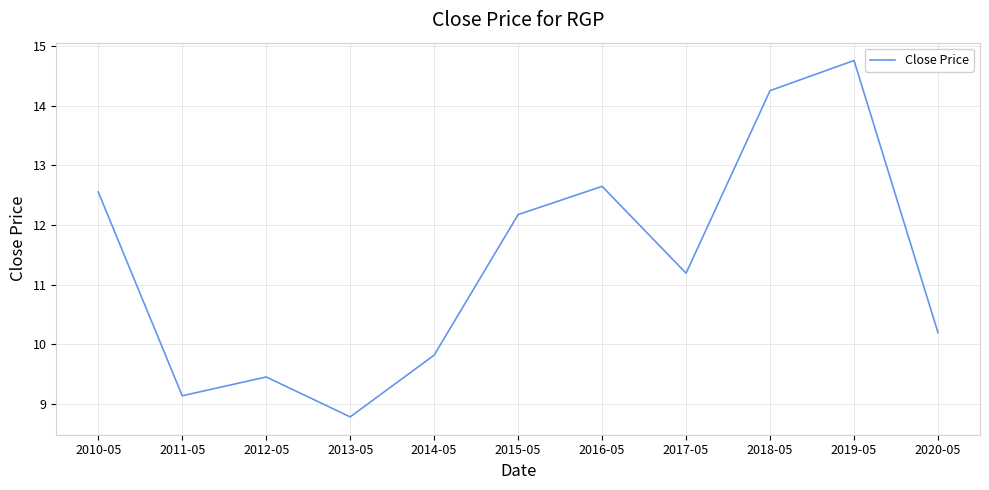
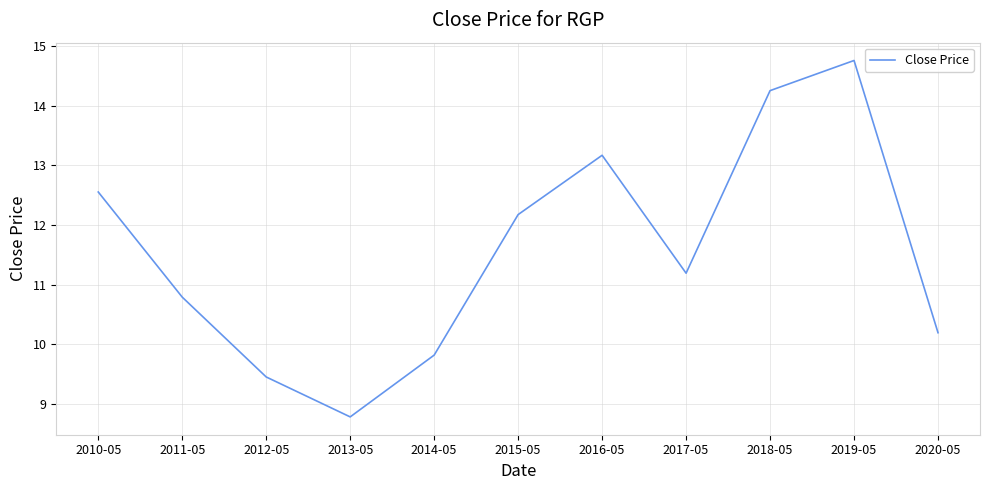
2011-05: 9.1 -> 10.8
2016-05: 12.6 -> 13.2
